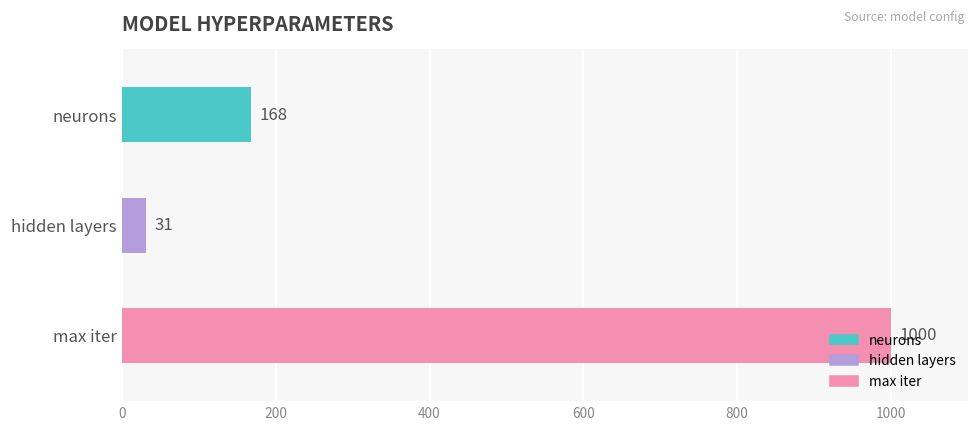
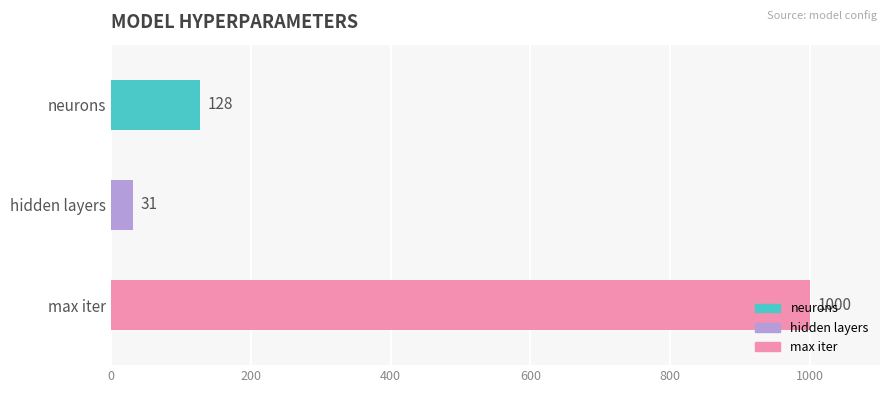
neurons: 168 -> 128
